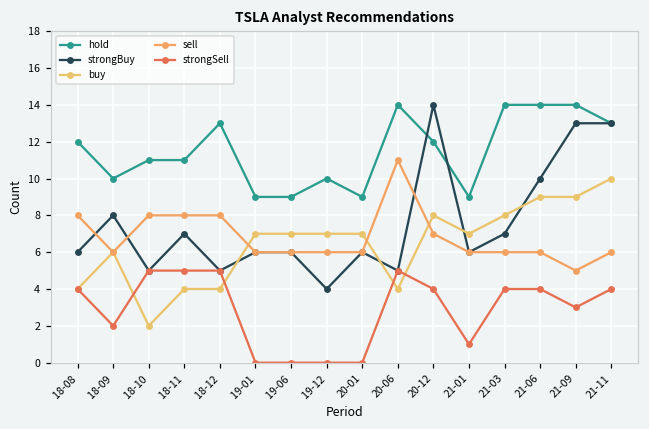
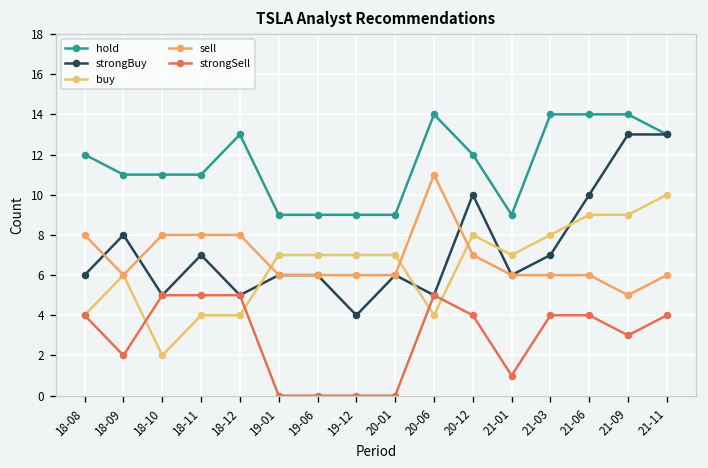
hold, 18-09: 10 -> 11
hold, 19-12: 10 -> 9
strongBuy, 20-12: 14 -> 10
